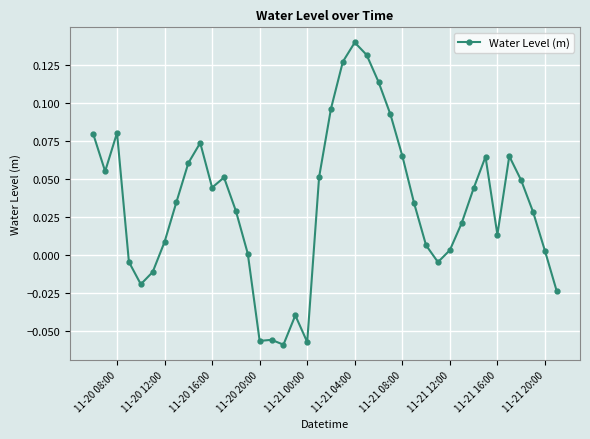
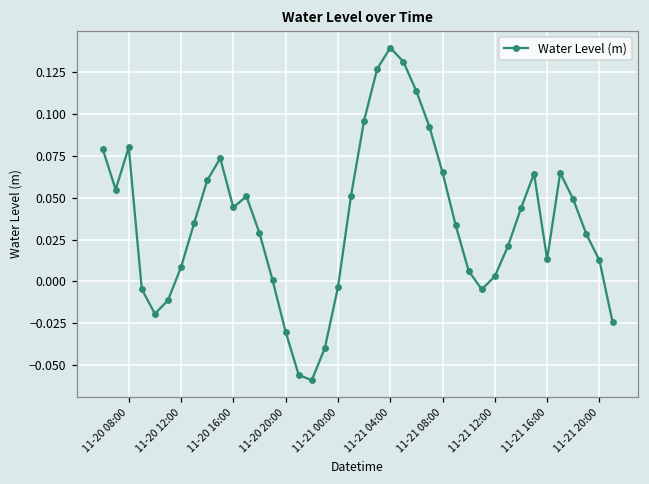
11-20 20:00: -0.057 -> -0.030
11-21 00:00: -0.057 -> -0.004
11-21 20:00: 0.003 -> 0.013
